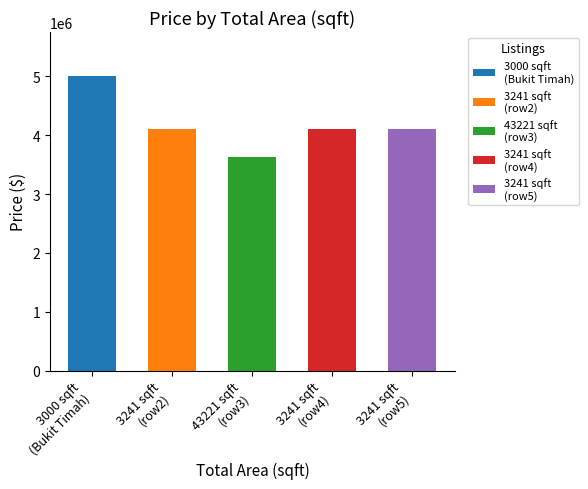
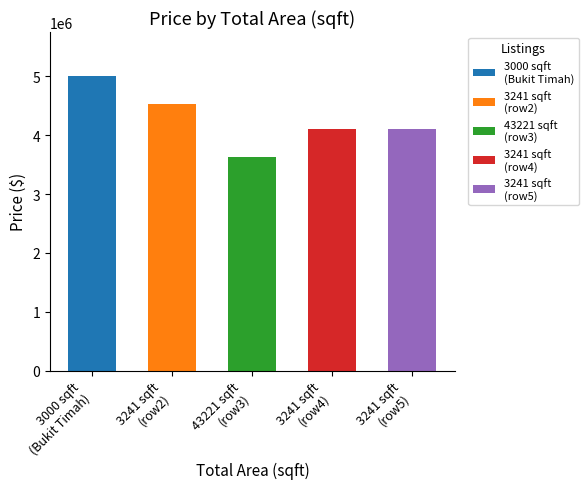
3241 sqft (row2): 4100000 -> 4500000
